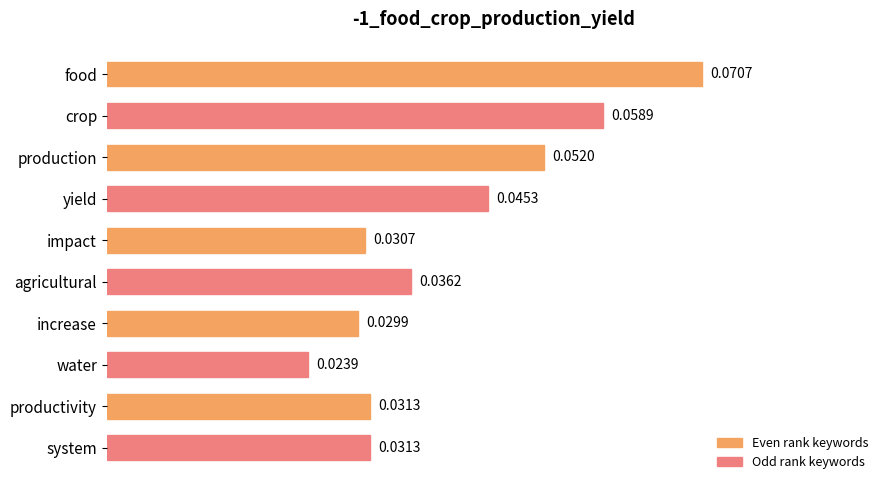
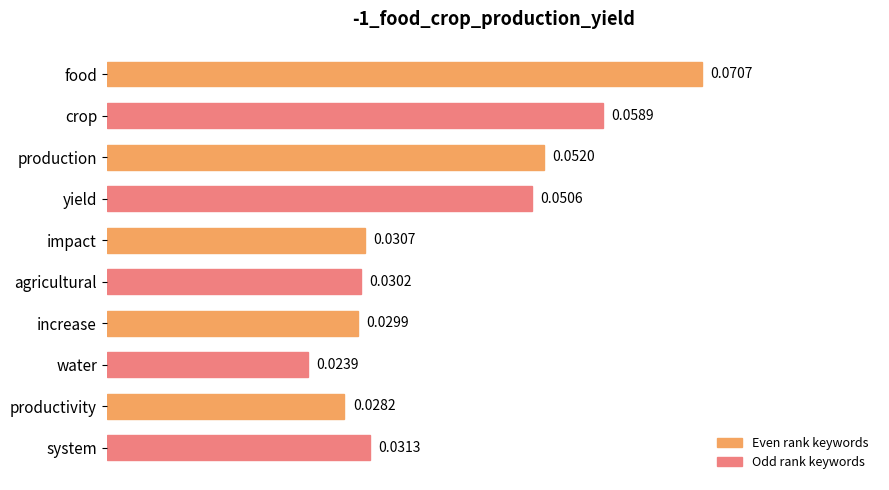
yield: 0.0453 -> 0.0506
agricultural: 0.0362 -> 0.0302
productivity: 0.0313 -> 0.0282
